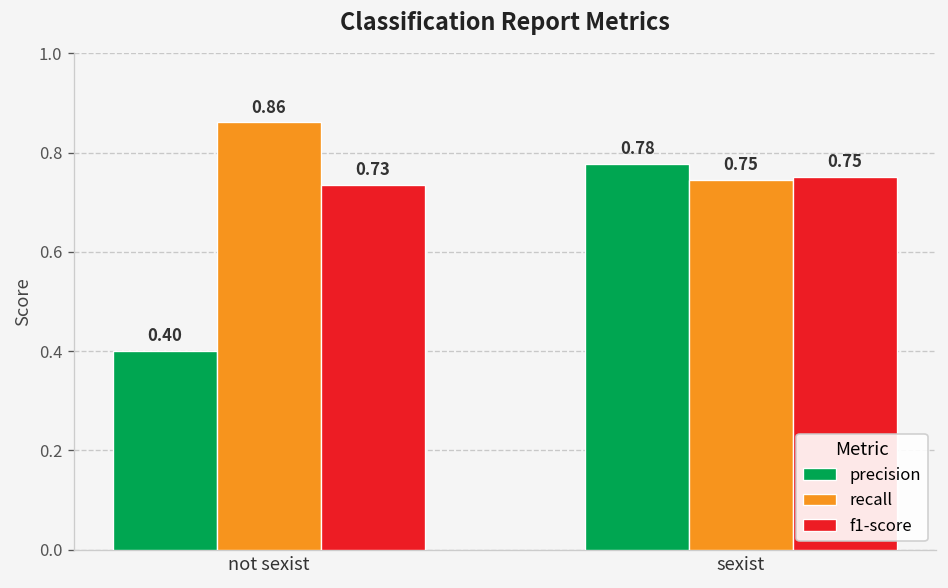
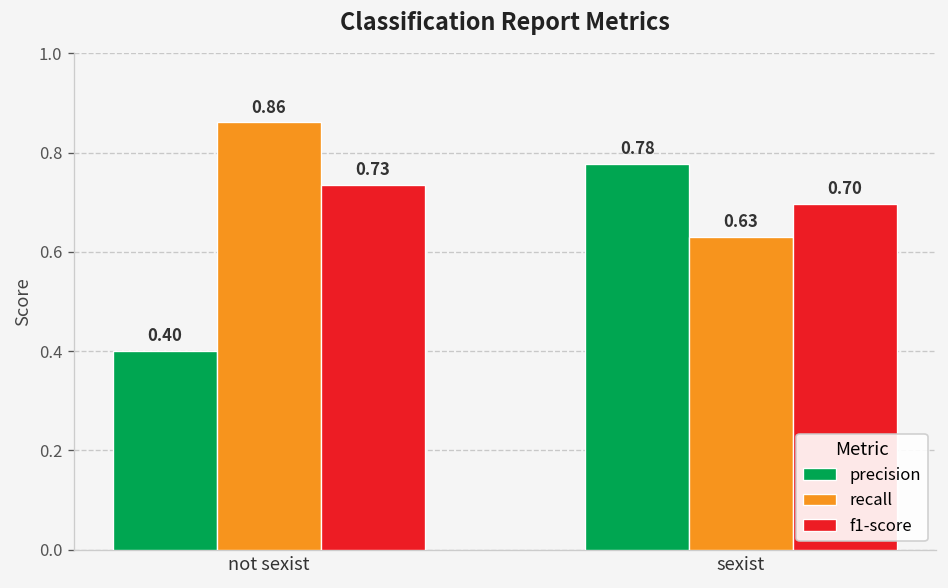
recall, sexist: 0.75 -> 0.63
f1-score, sexist: 0.75 -> 0.70
